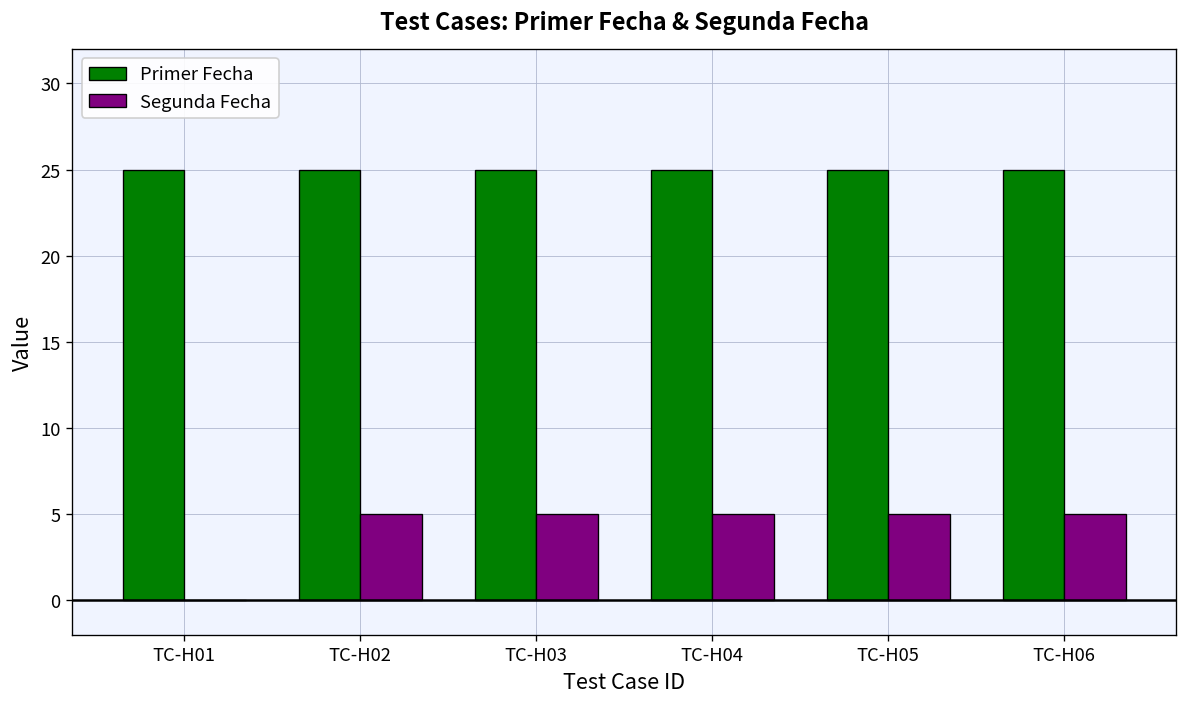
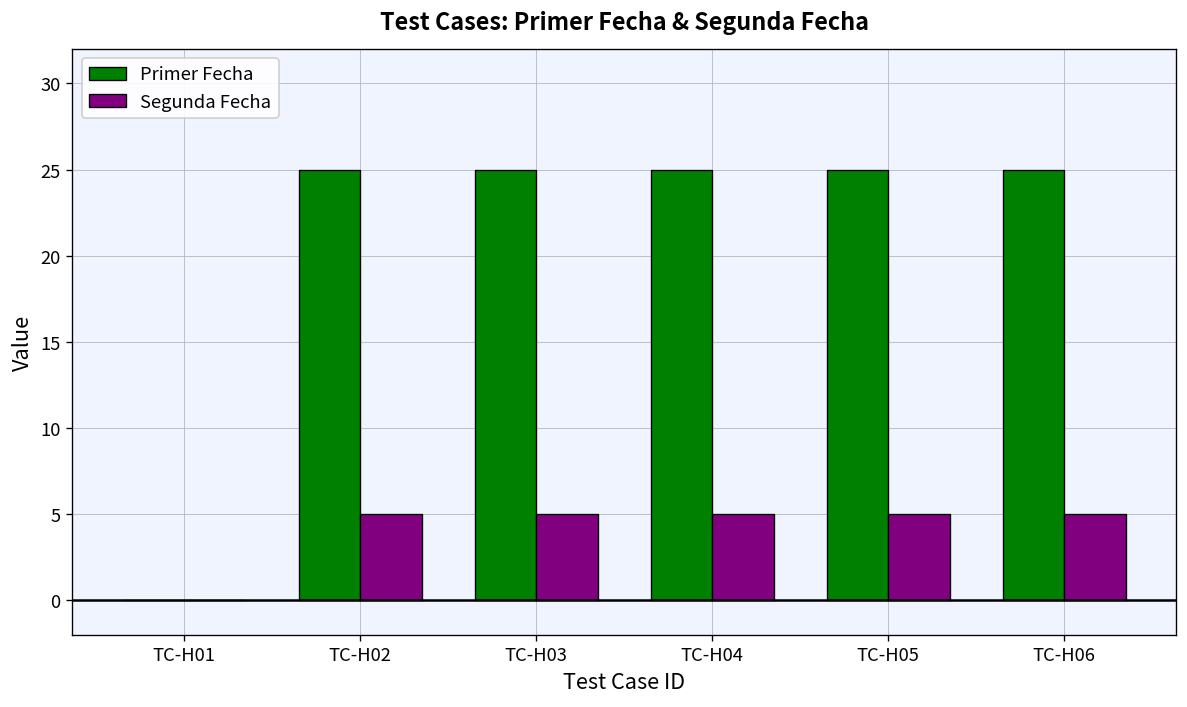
Primer Fecha, TC-H01: 25 -> 0
